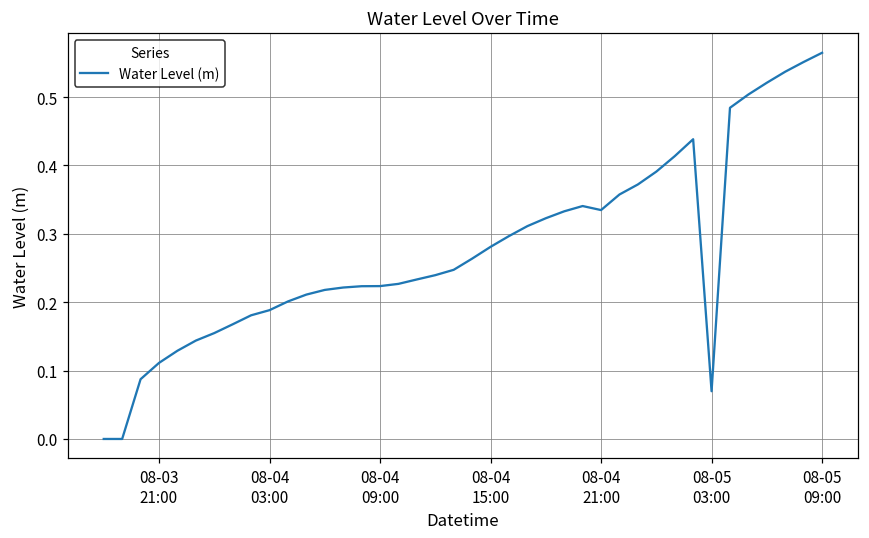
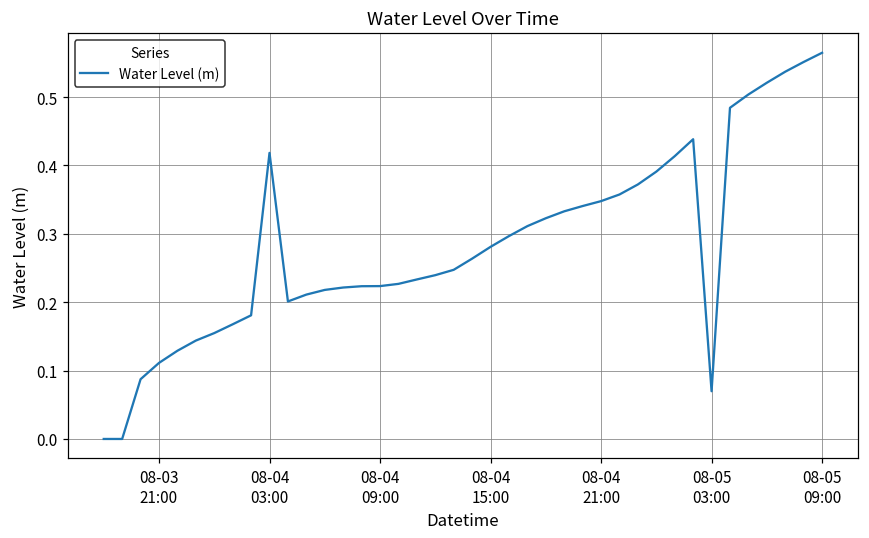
08-04 03:00: 0.19 -> 0.42
08-04 21:00: 0.33 -> 0.35
